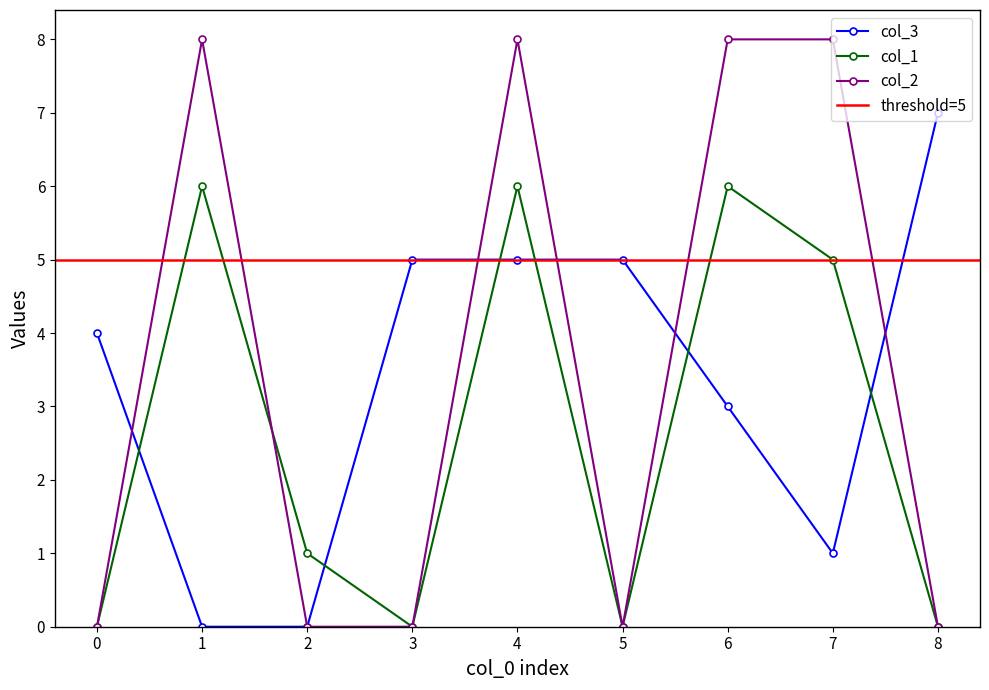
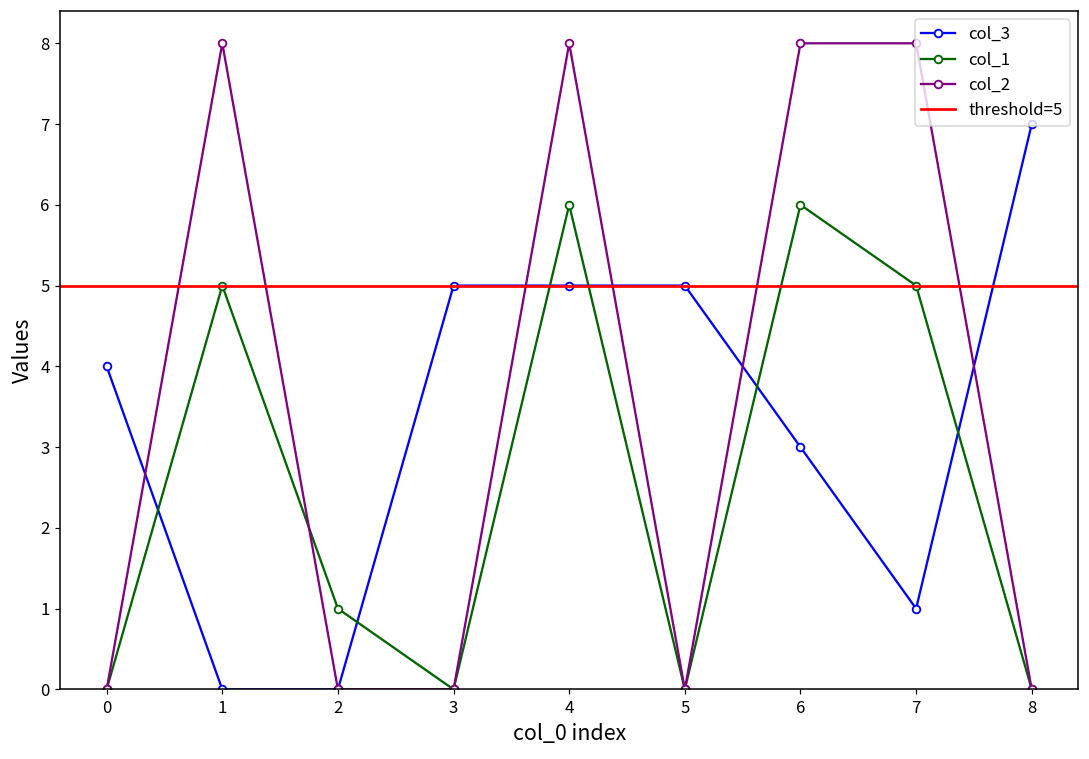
col_1, 1: 6 -> 5
